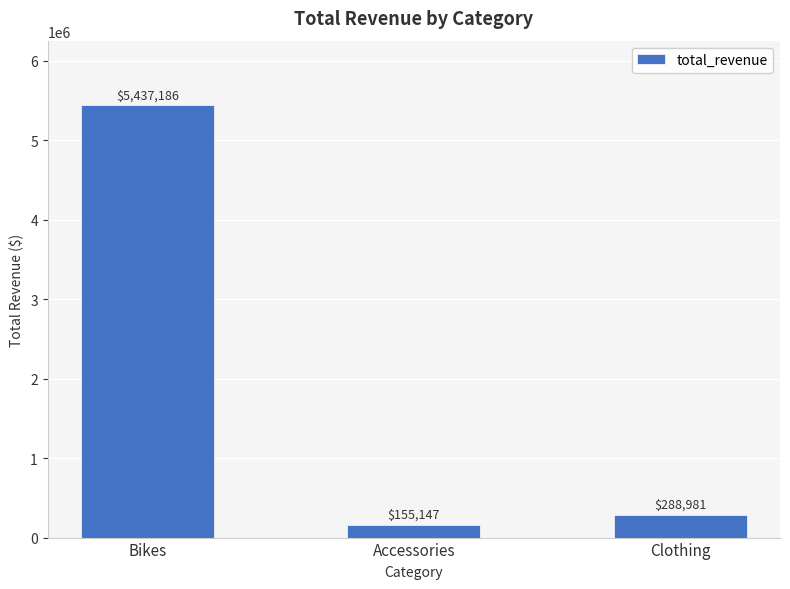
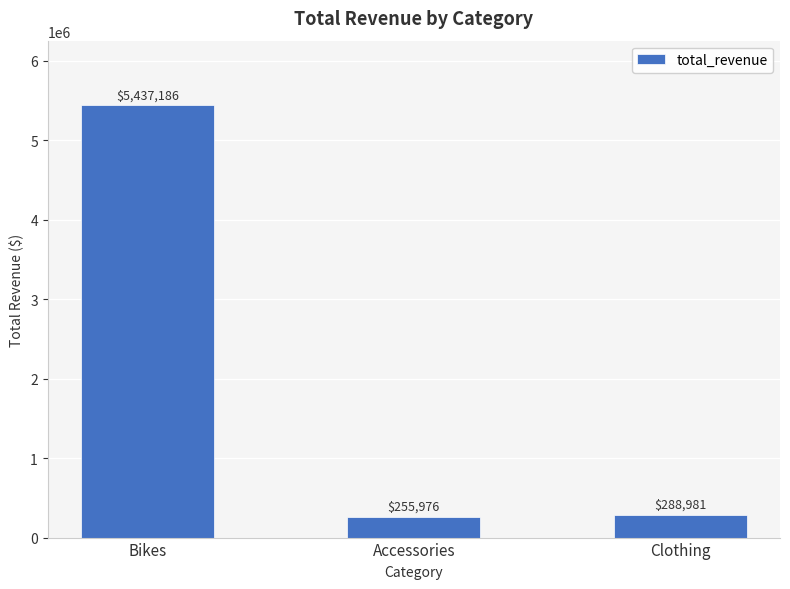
Accessories: $155,147 -> $255,976
